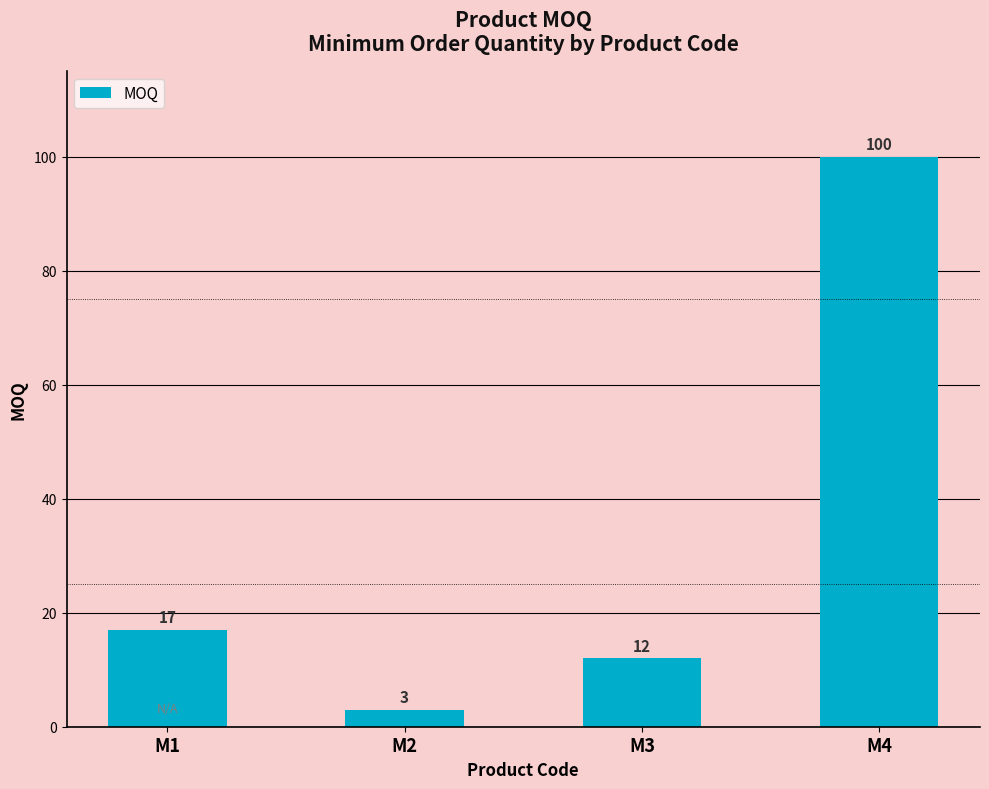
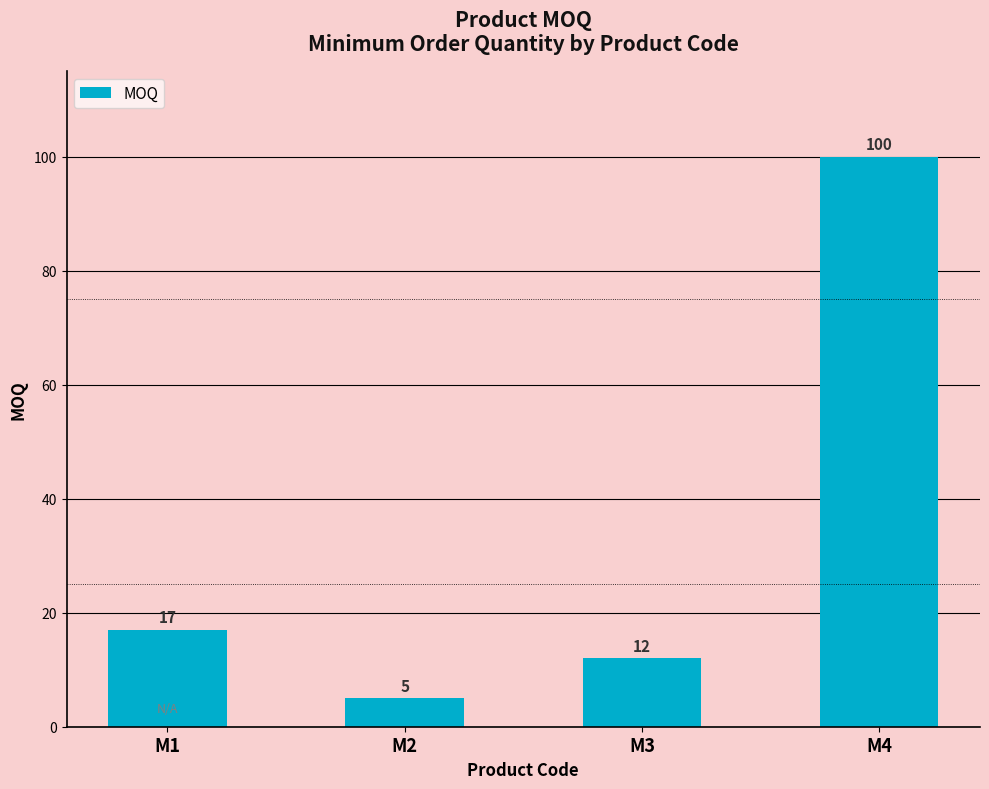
M2: 3 -> 5
